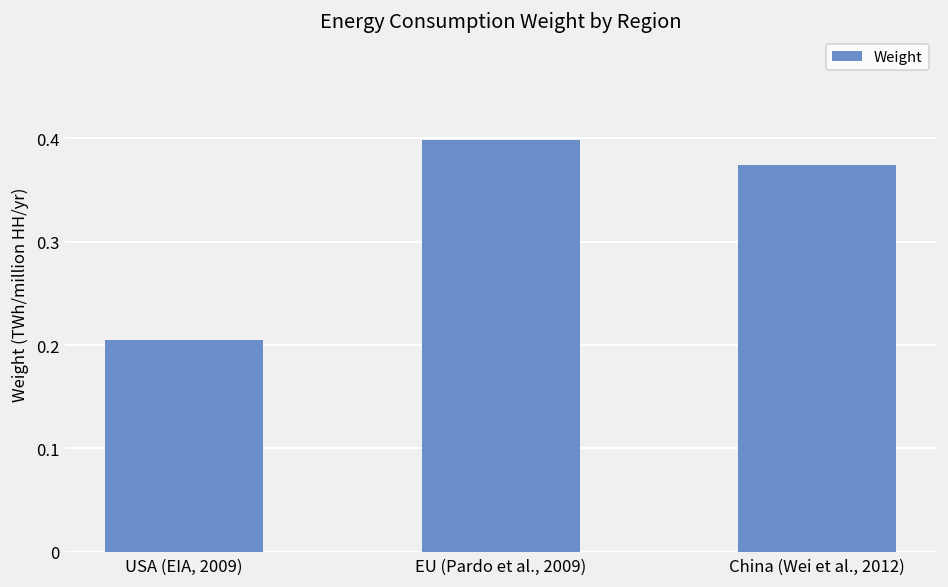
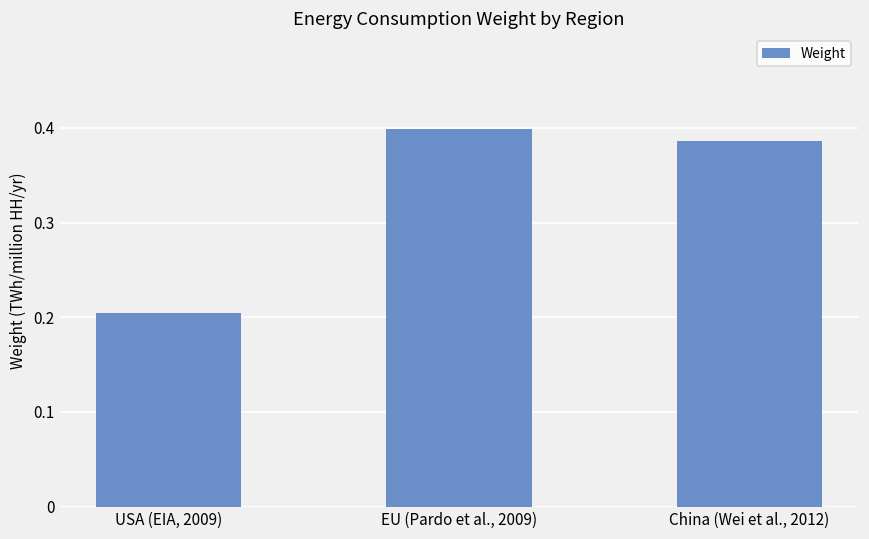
China (Wei et al., 2012): 0.37 -> 0.39
